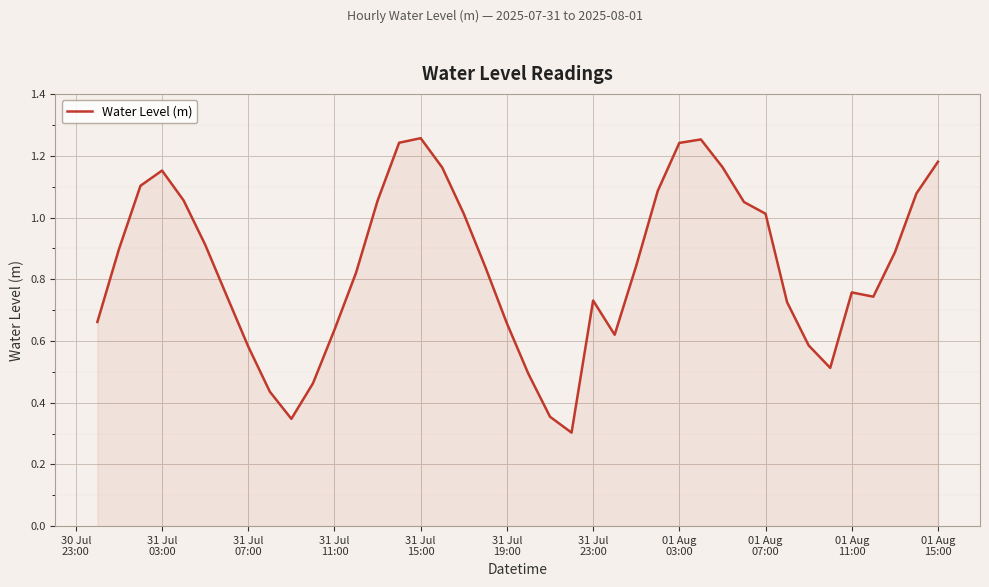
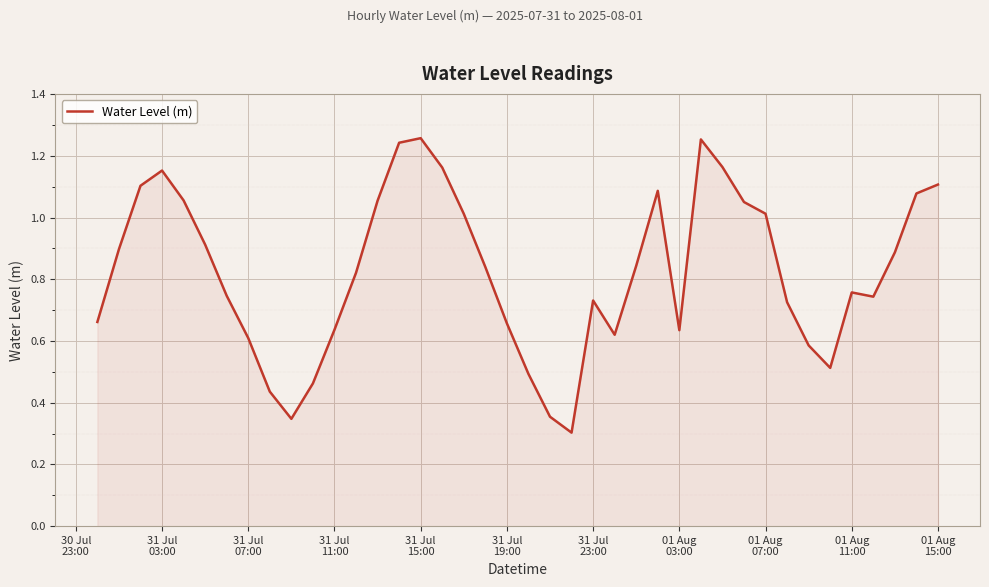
31 Jul 07:00: 0.58 -> 0.61
01 Aug 03:00: 1.24 -> 0.64
01 Aug 15:00: 1.18 -> 1.11
